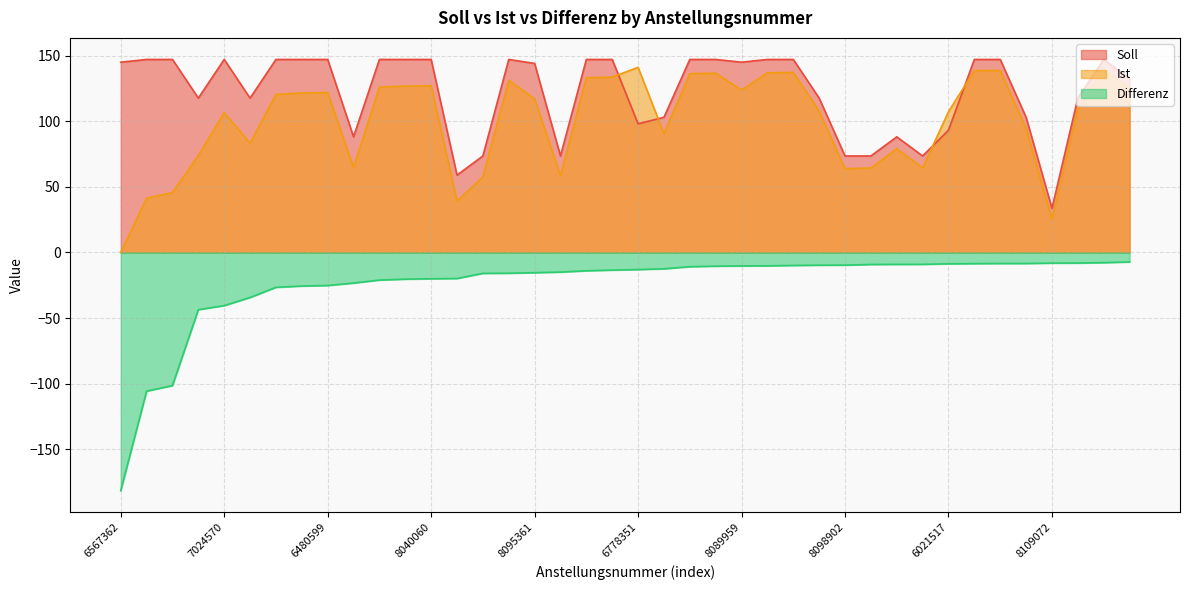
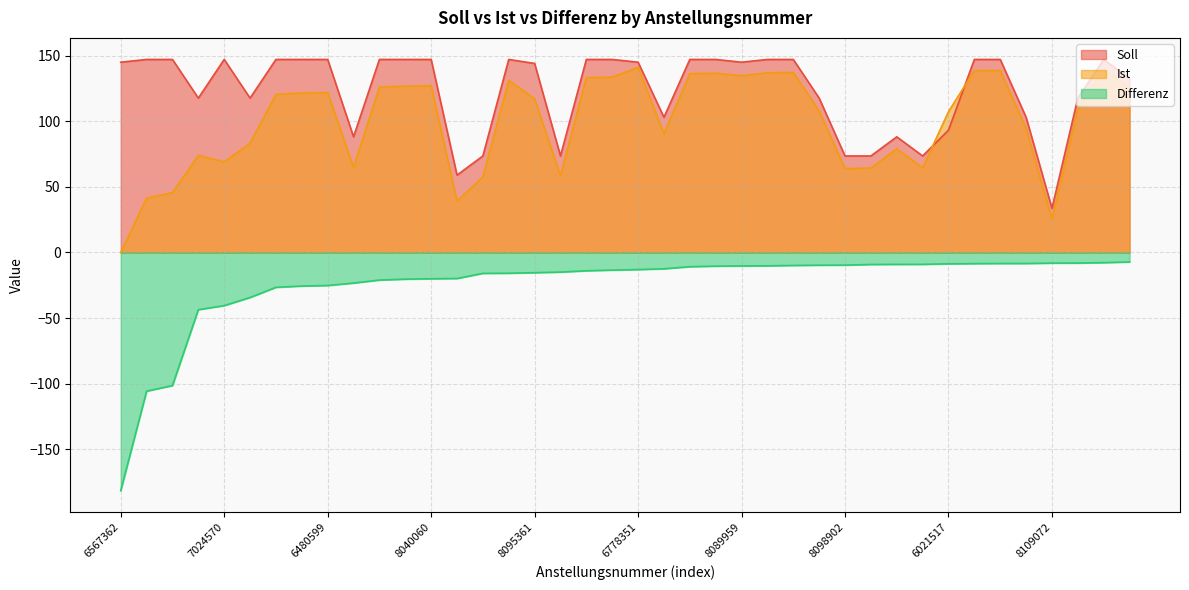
Ist, 7024570: 107 -> 69
Soll, 6778351: 98 -> 145
Ist, 8089959: 124 -> 135
